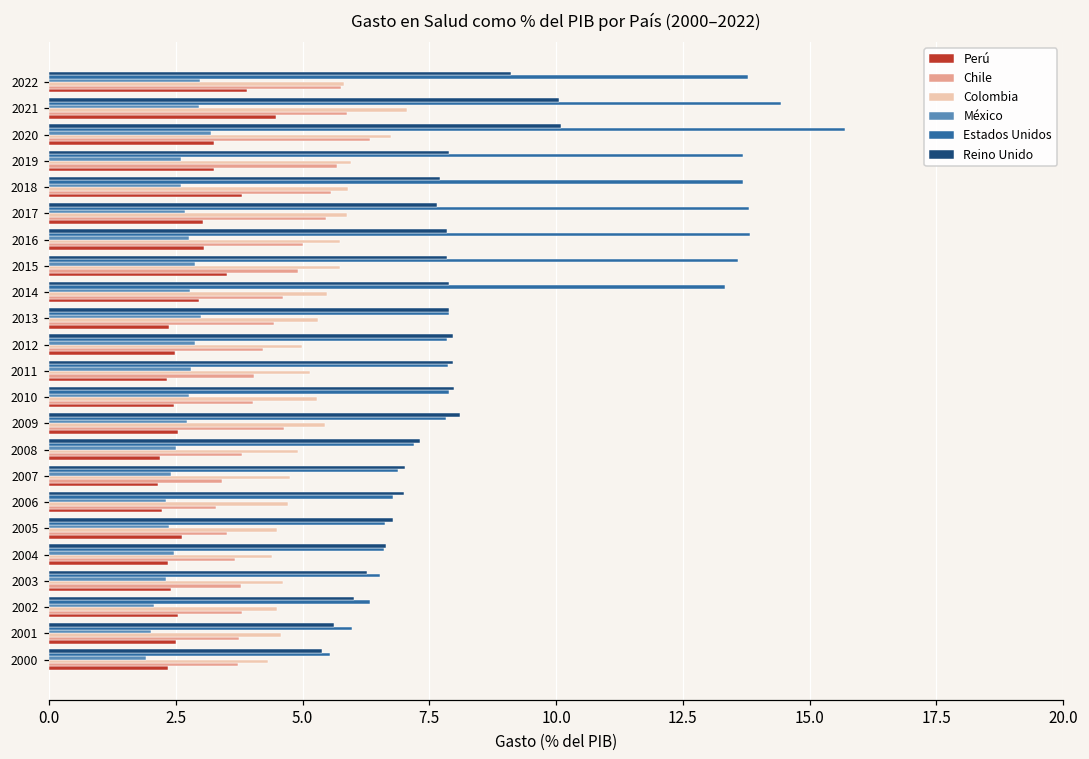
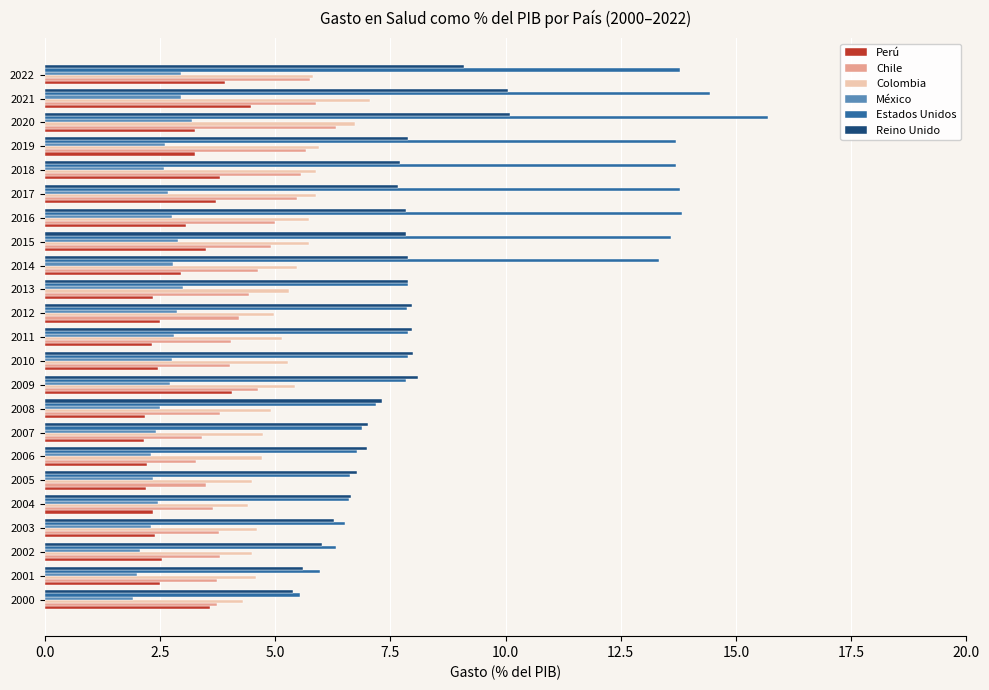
Perú, 2017: 3.0 -> 3.7
Perú, 2009: 2.6 -> 4.1
Perú, 2005: 2.6 -> 2.2
Perú, 2000: 2.3 -> 3.6
